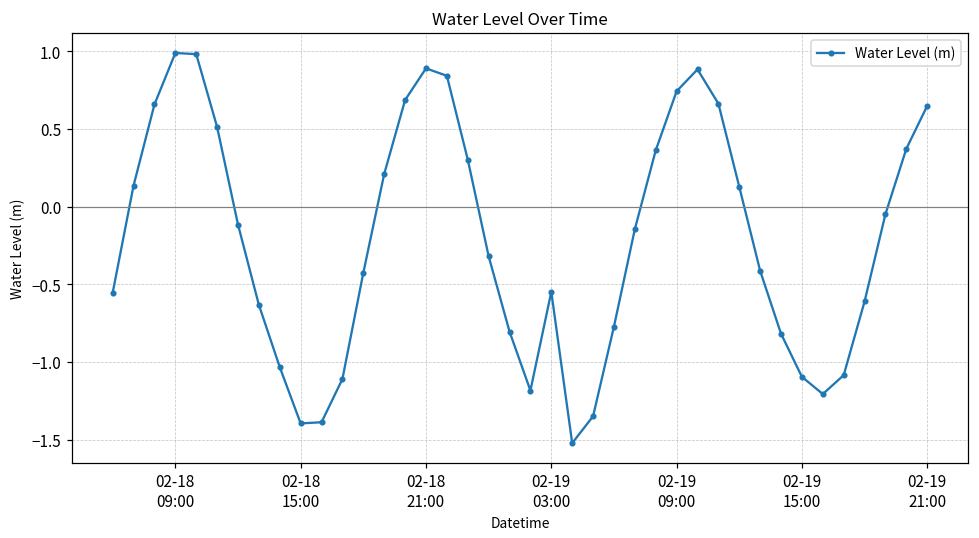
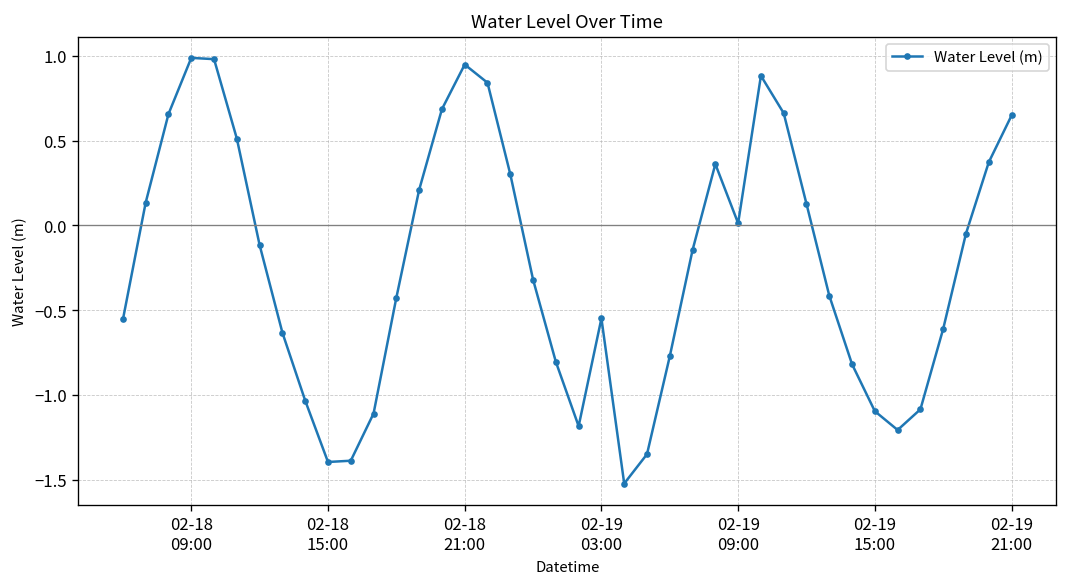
02-18 21:00: 0.89 -> 0.95
02-19 09:00: 0.74 -> 0.01
